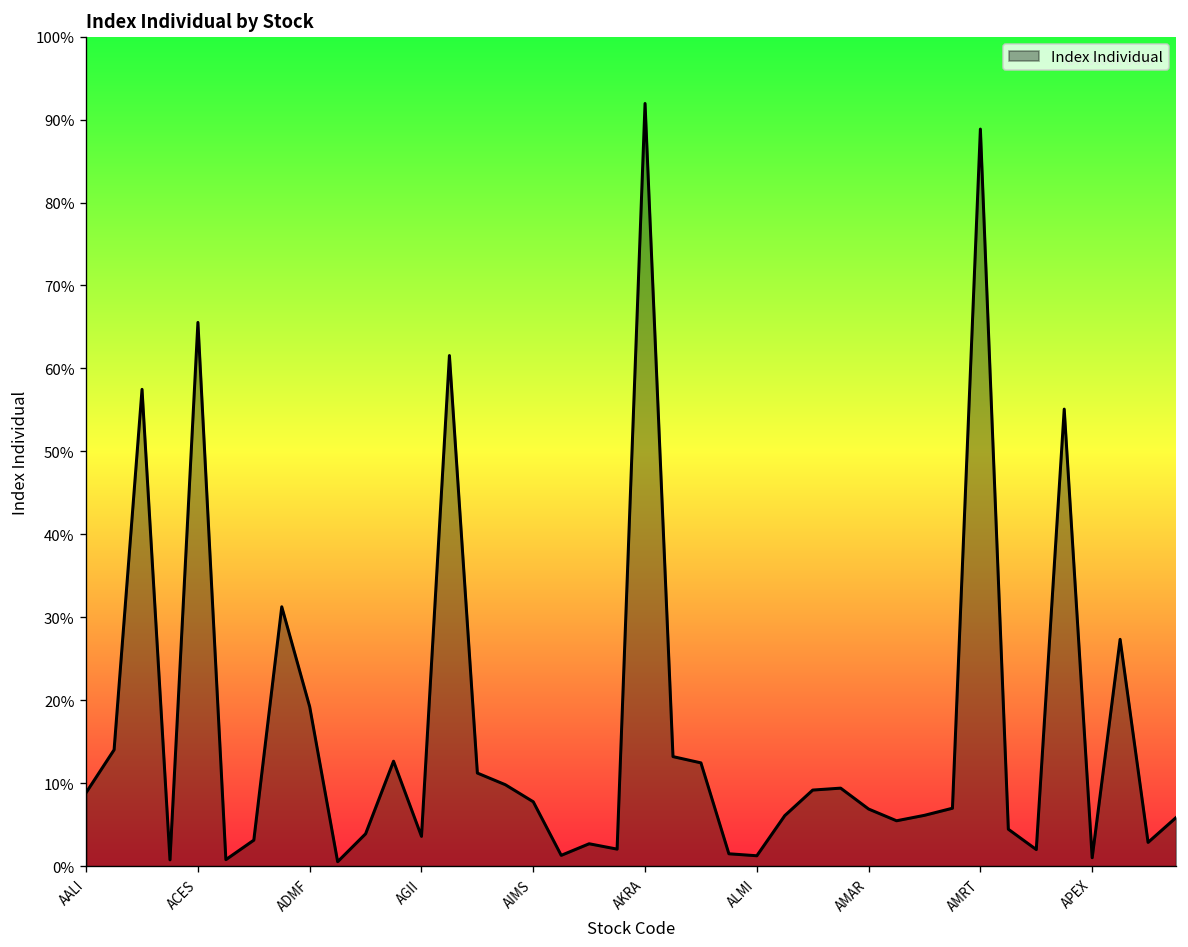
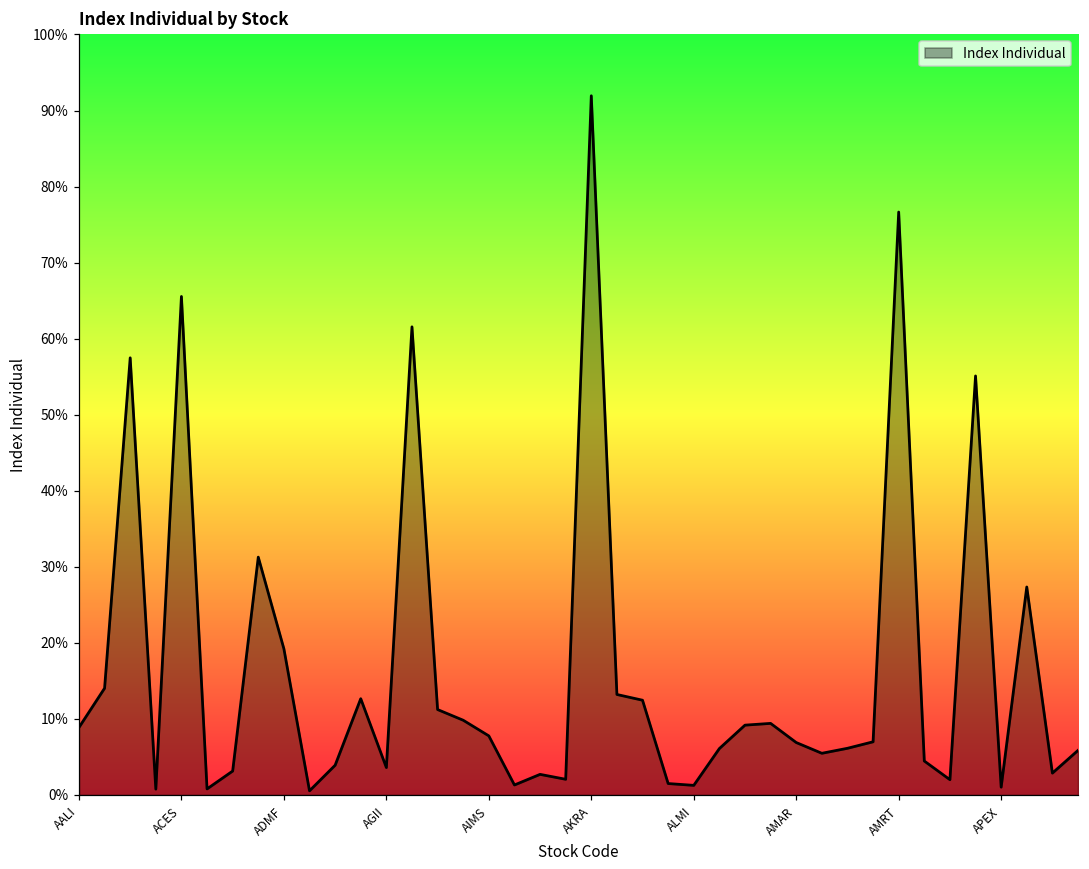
AMRT: 89% -> 77%
